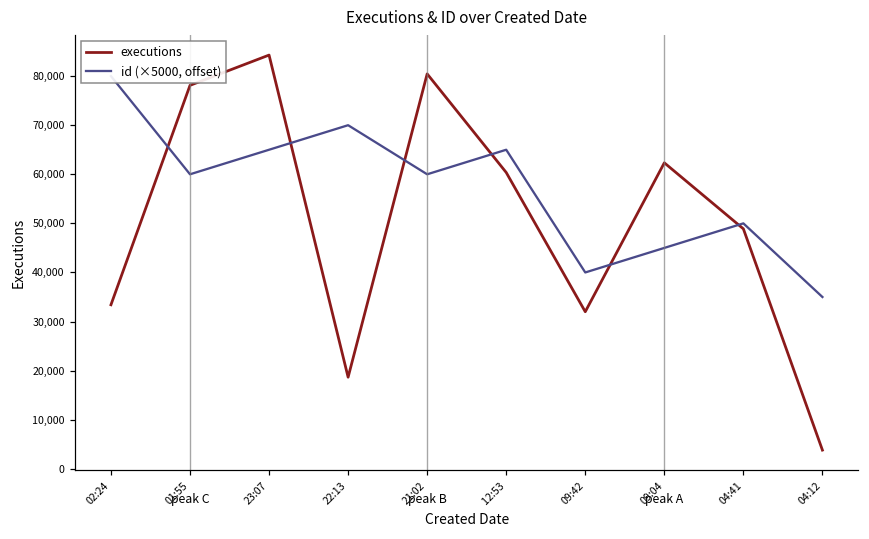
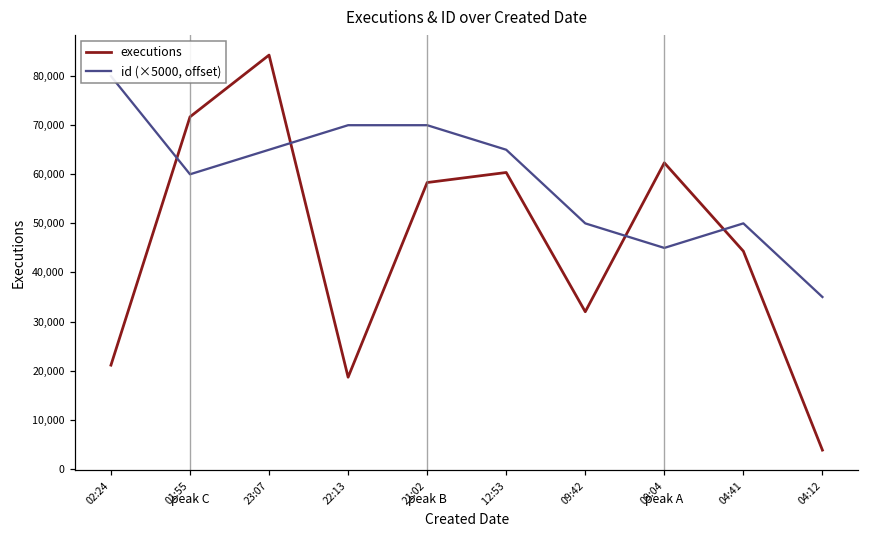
executions, 02:24: 33,000 -> 21,000
executions, 01:55: 78,000 -> 72,000
executions, 21:02: 80,000 -> 58,000
id (×5000, offset), 21:02: 60,000 -> 70,000
id (×5000, offset), 09:42: 40,000 -> 50,000
executions, 04:41: 49,000 -> 44,000
